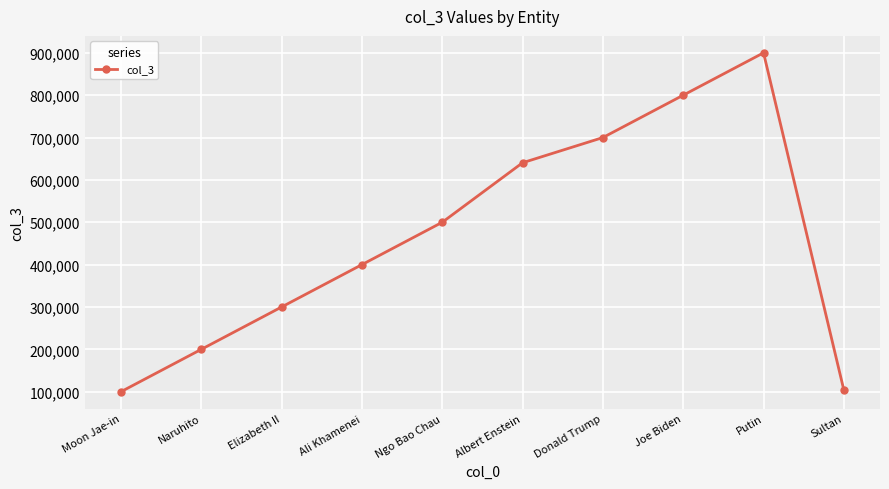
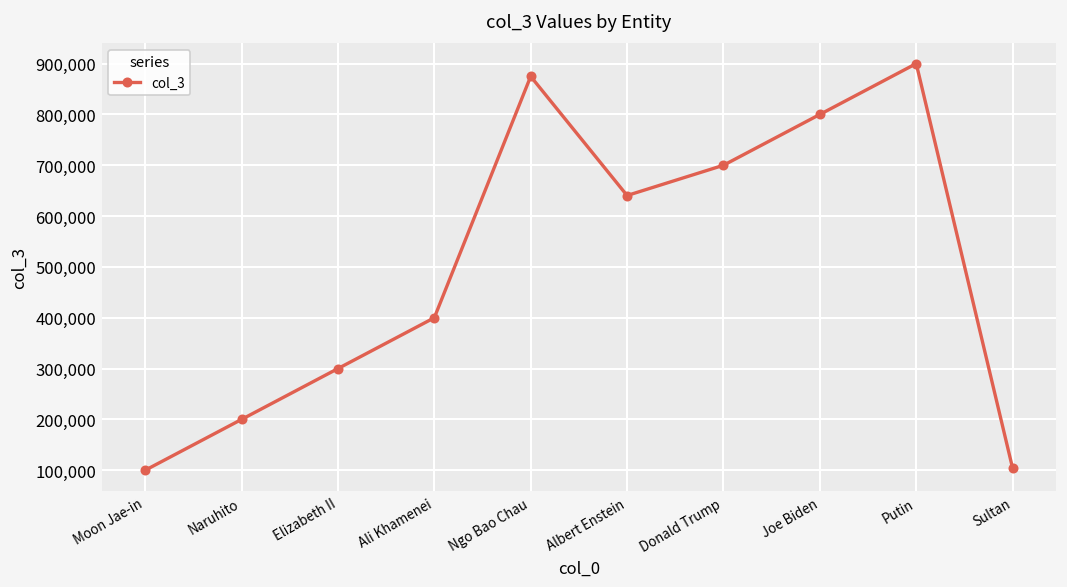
Ngo Bao Chau: 500,000 -> 870,000
